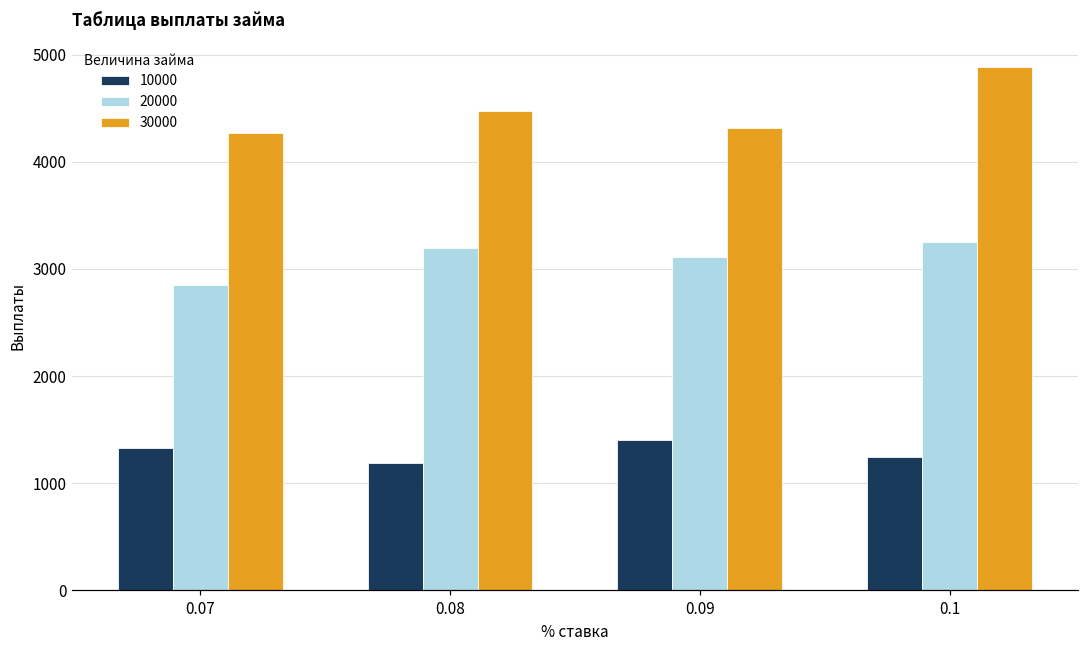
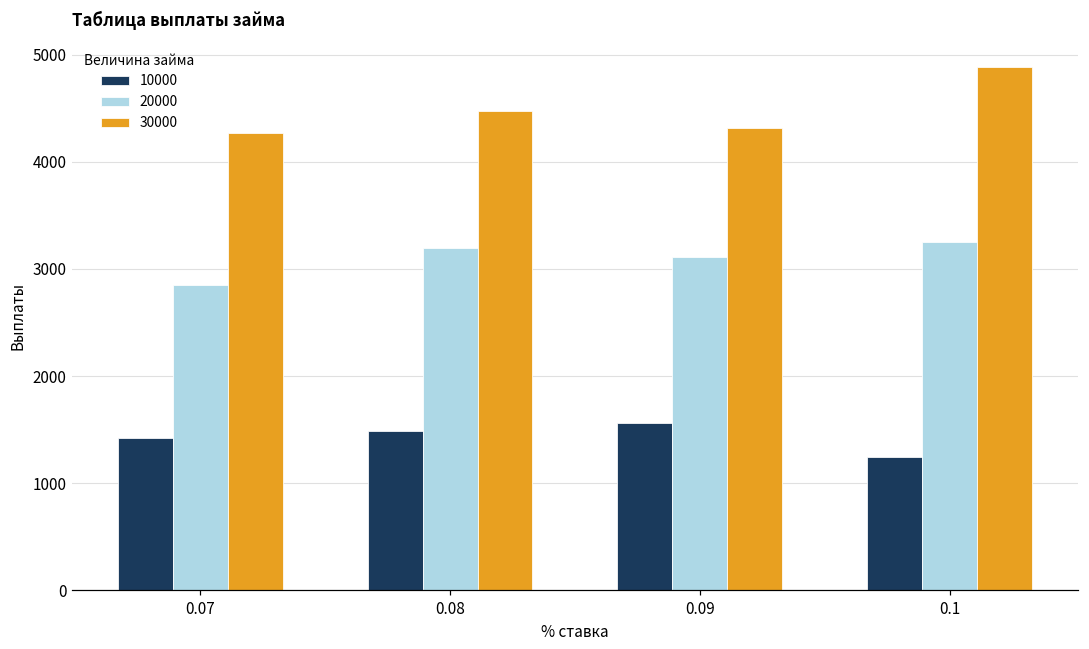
10000, 0.07: 1300 -> 1400
10000, 0.08: 1200 -> 1500
10000, 0.09: 1400 -> 1600
